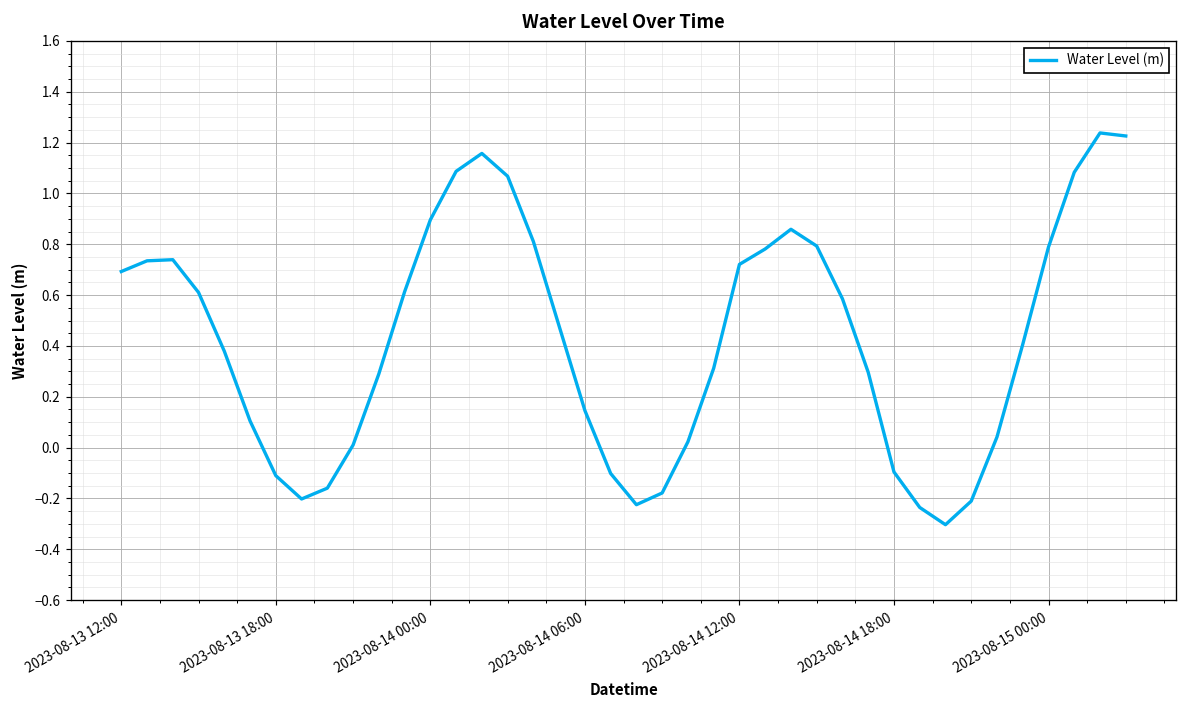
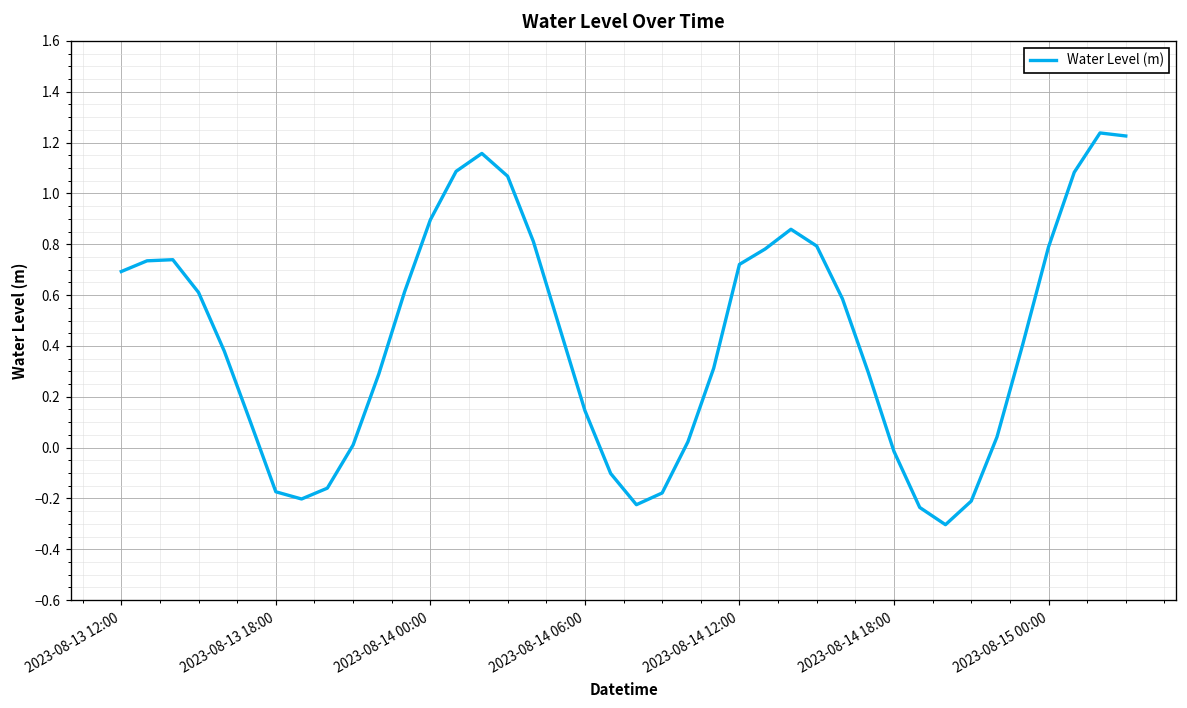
2023-08-13 18:00: -0.11 -> -0.17
2023-08-14 18:00: -0.10 -> -0.01
